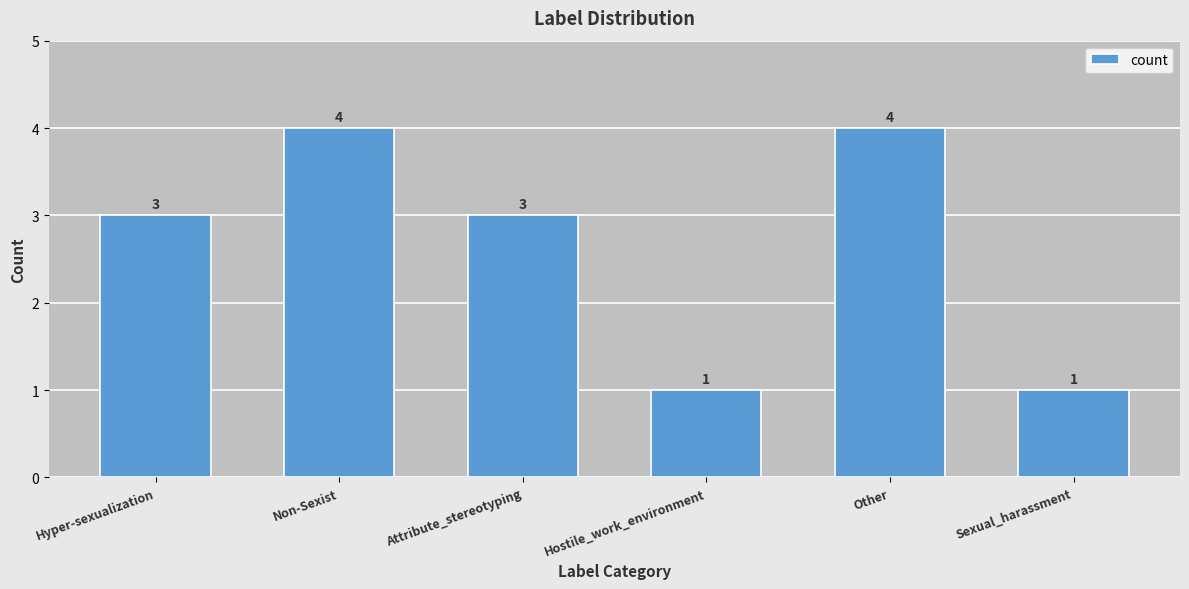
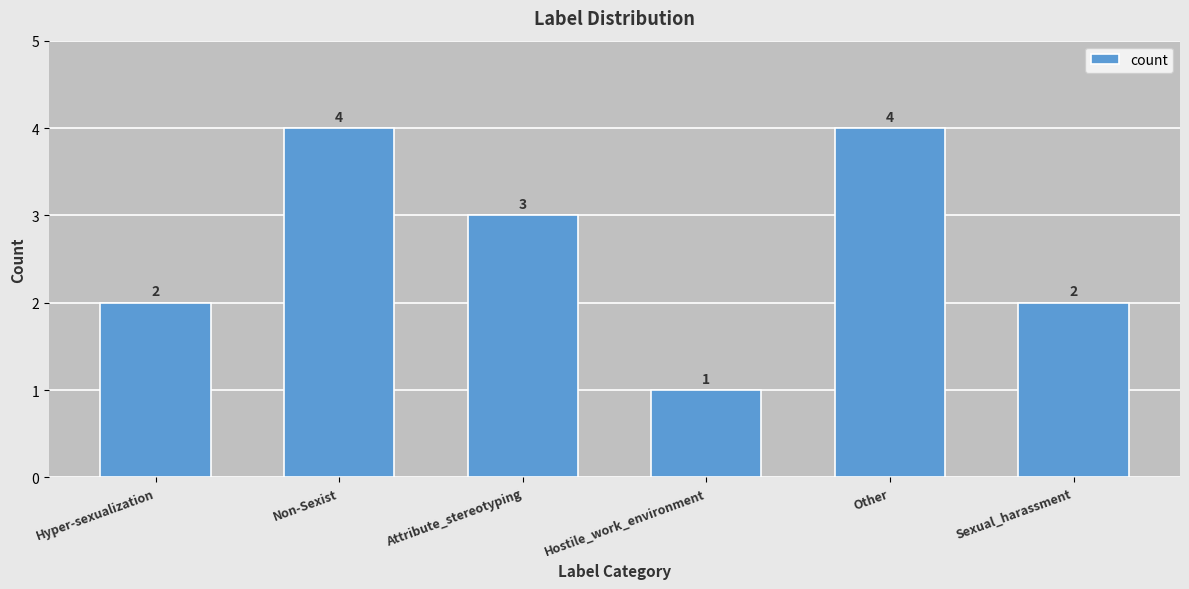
Hyper-sexualization: 3 -> 2
Sexual_harassment: 1 -> 2
